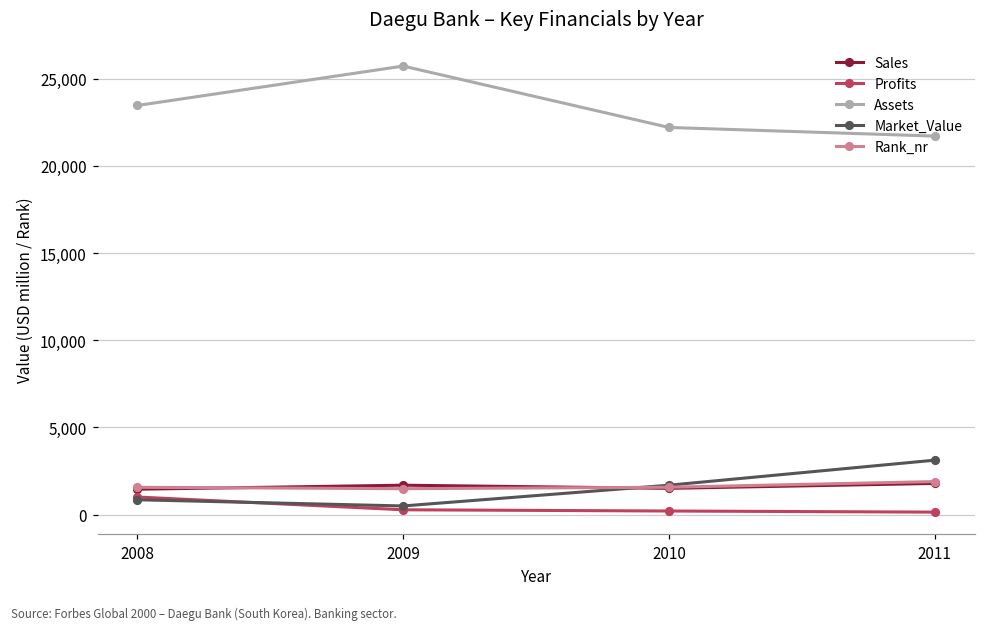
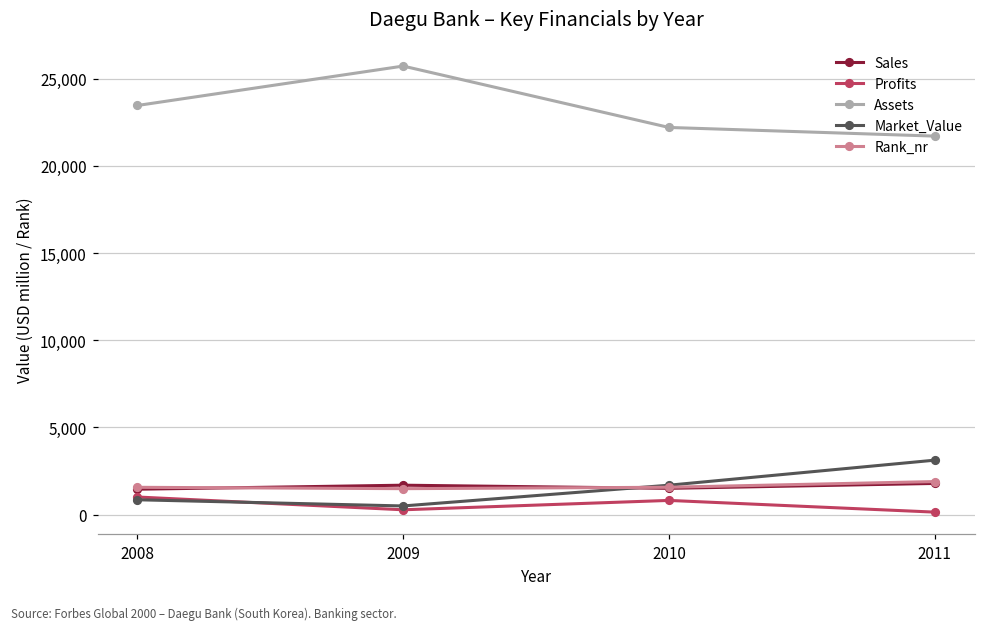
Profits, 2010: 200 -> 800
